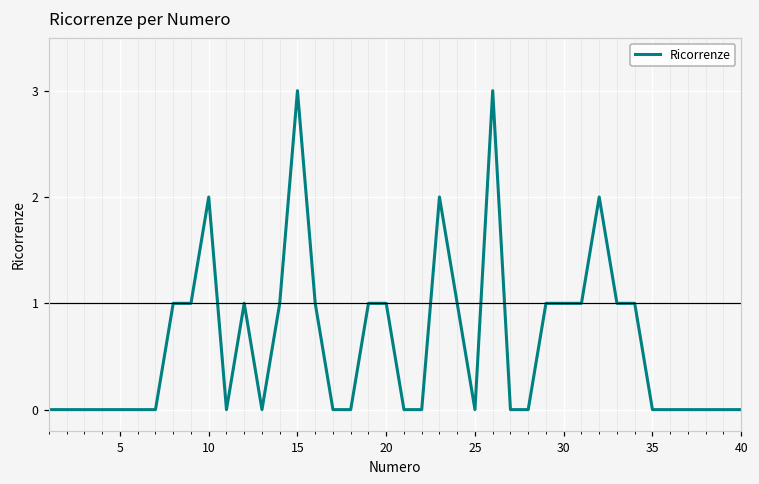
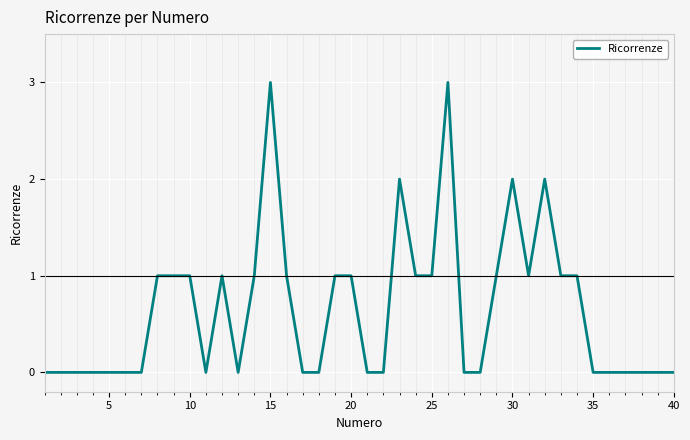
10: 2 -> 1
25: 0 -> 1
30: 1 -> 2
